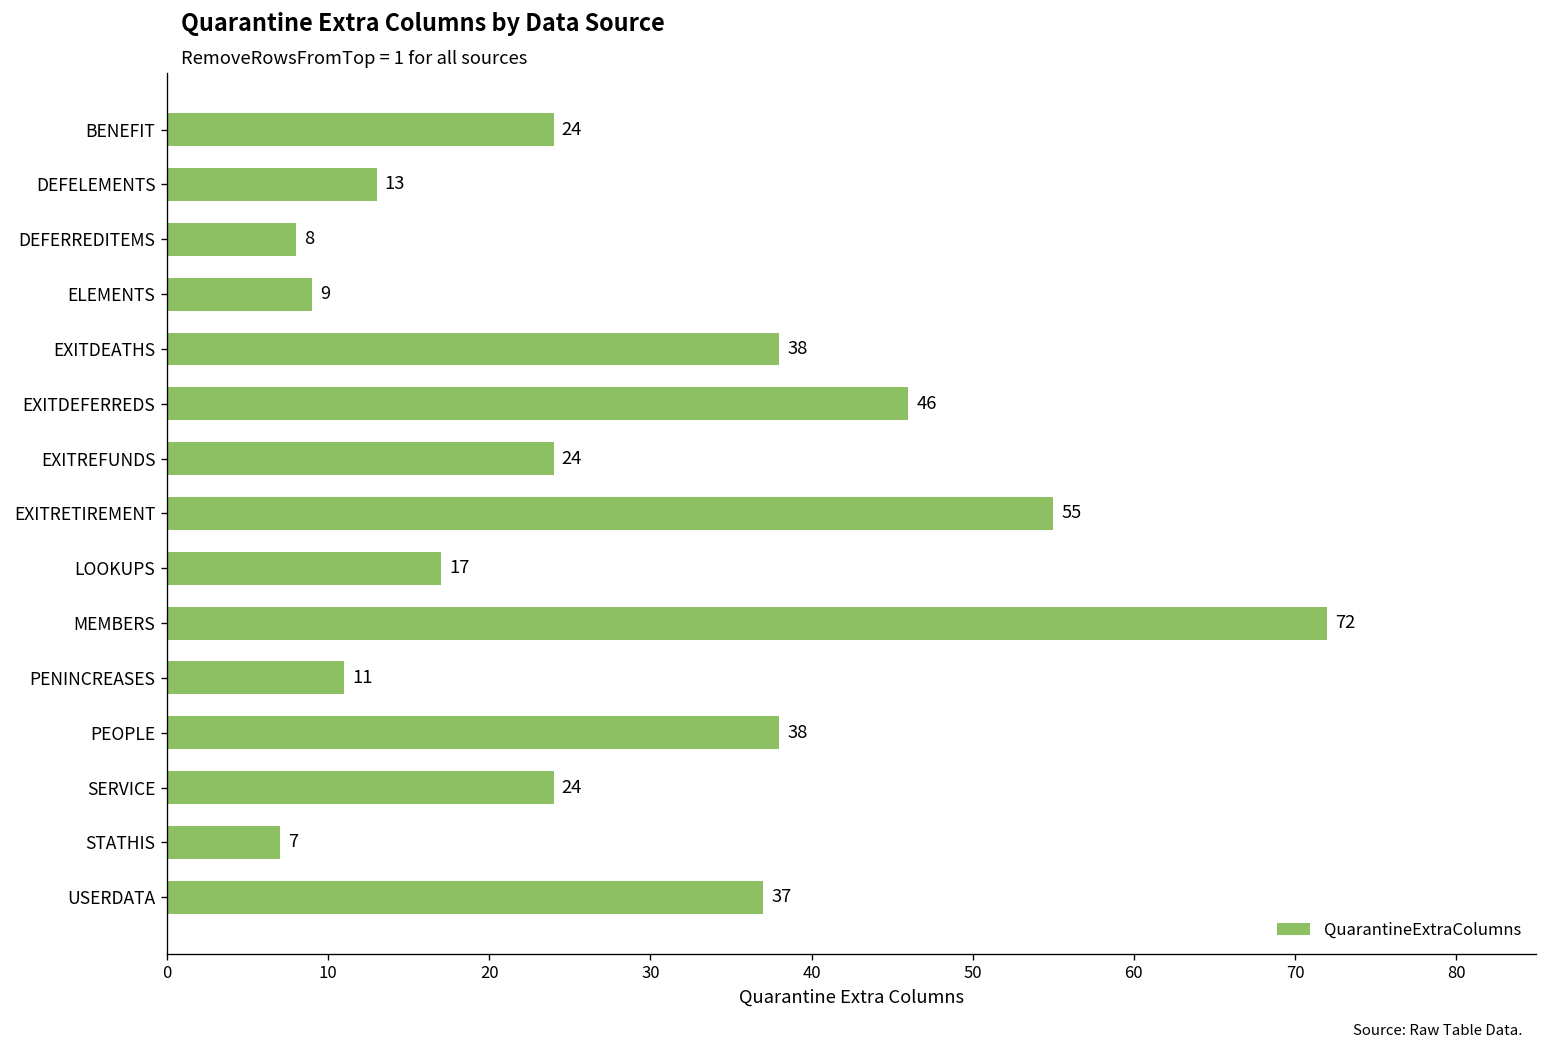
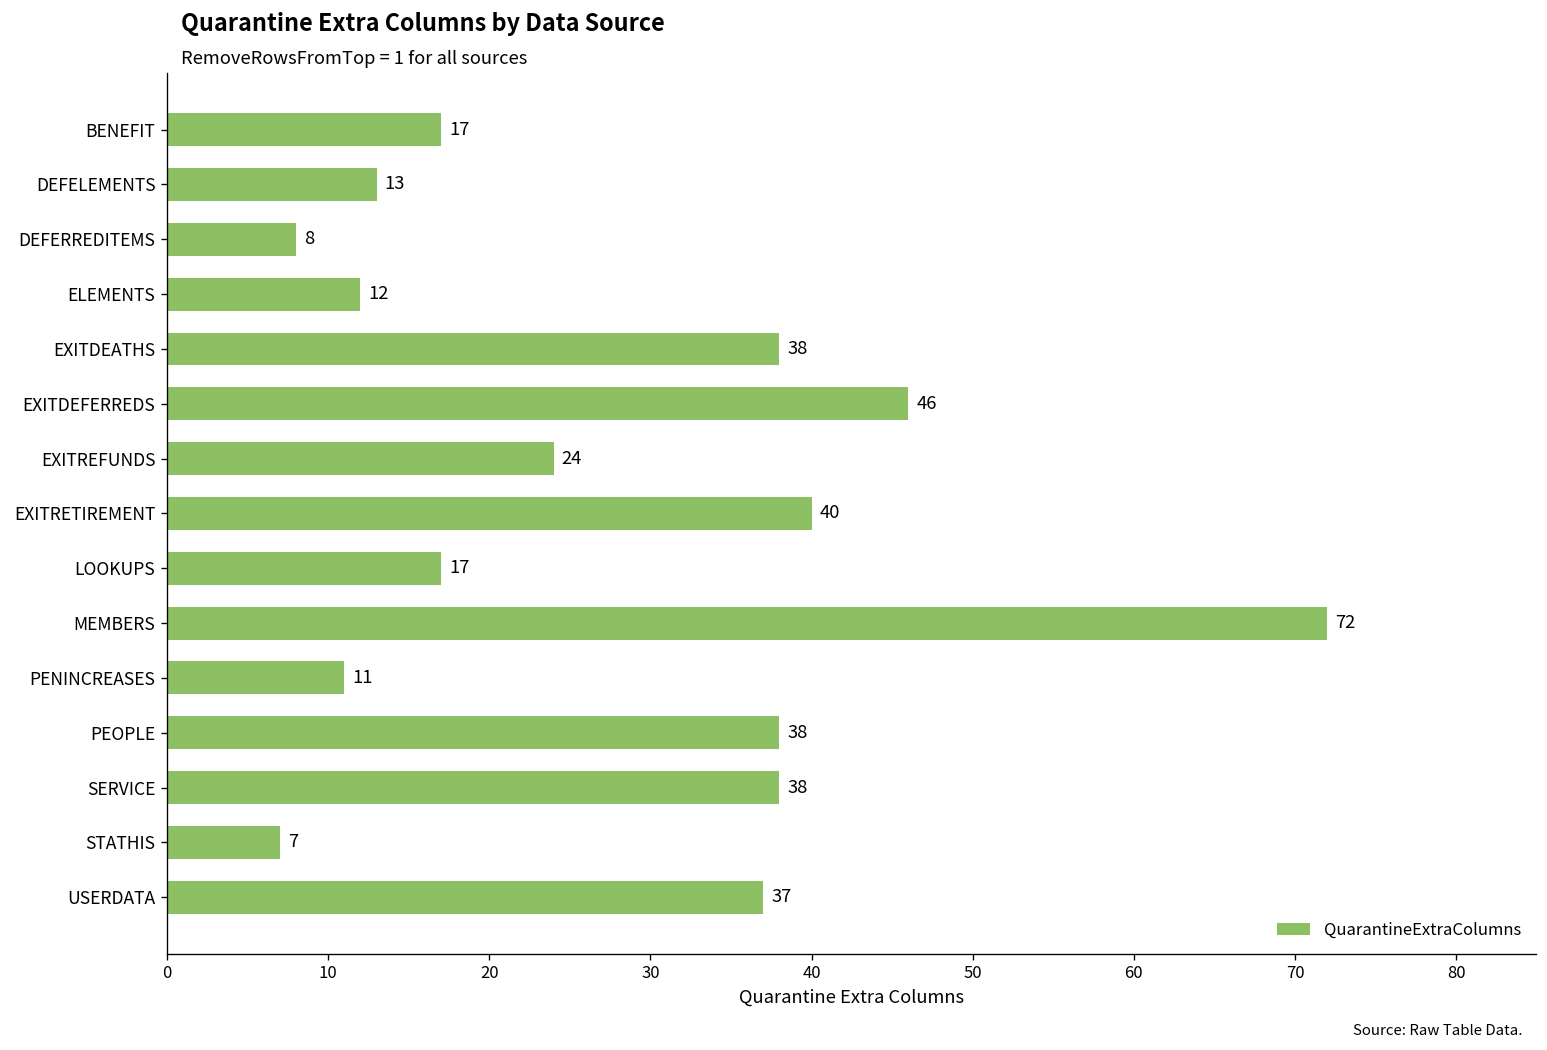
BENEFIT: 24 -> 17
ELEMENTS: 9 -> 12
EXITRETIREMENT: 55 -> 40
SERVICE: 24 -> 38
